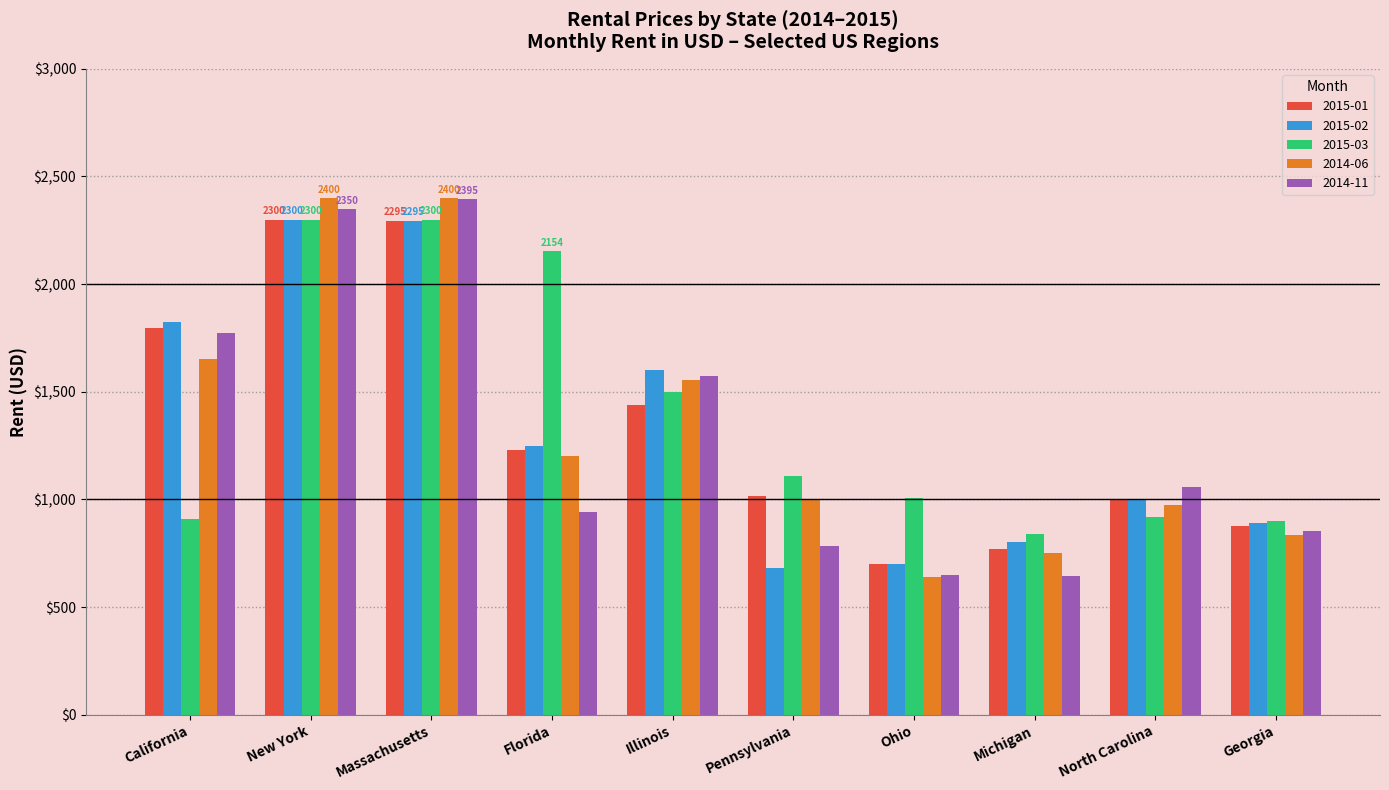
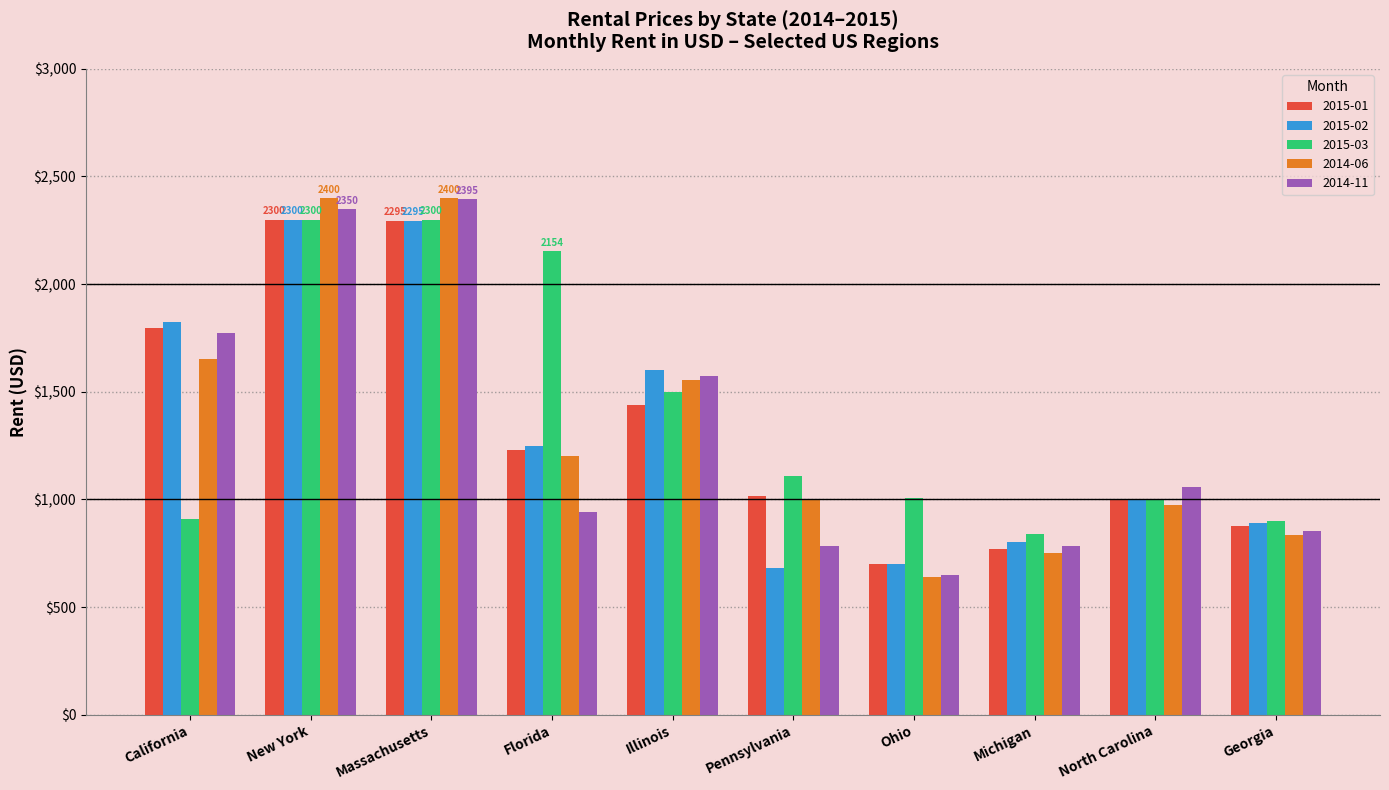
2014-11, Michigan: $640 -> $790
2015-03, North Carolina: $920 -> $1,000
